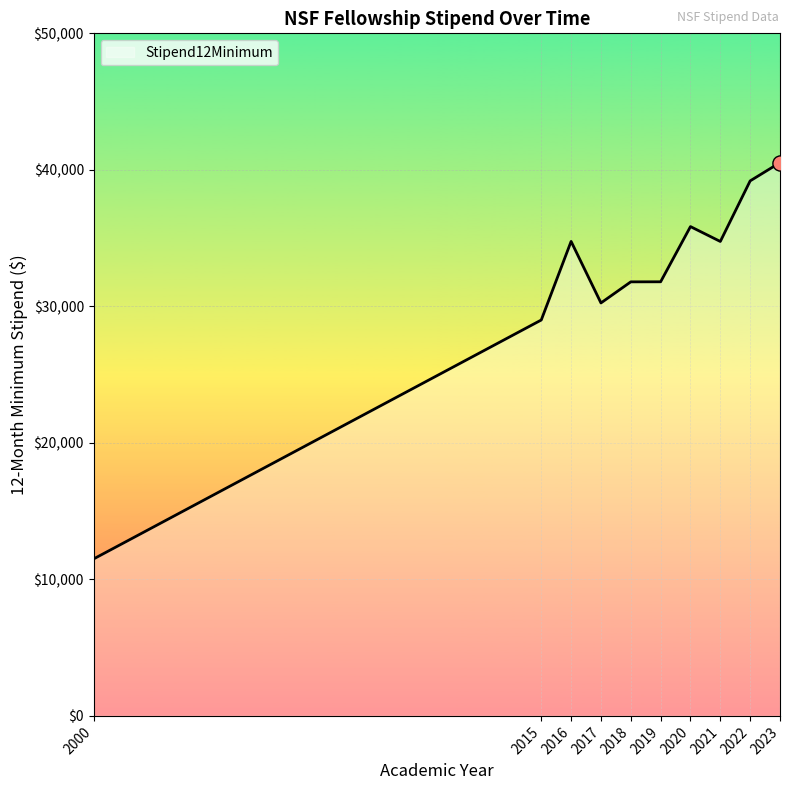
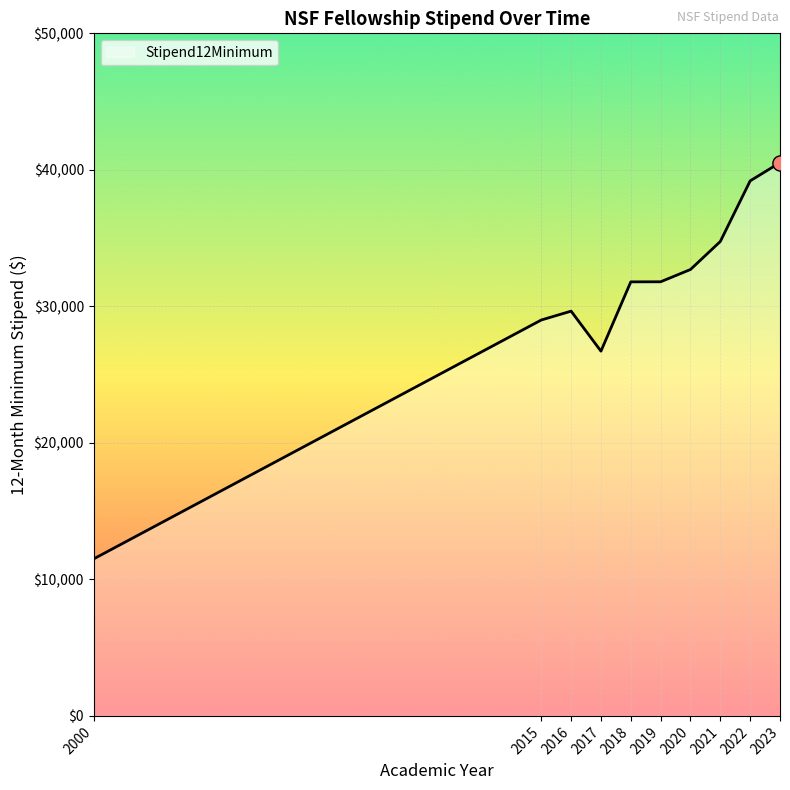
Stipend12Minimum, 2016: $34,800 -> $29,700
Stipend12Minimum, 2017: $30,300 -> $26,700
Stipend12Minimum, 2020: $35,800 -> $32,700
